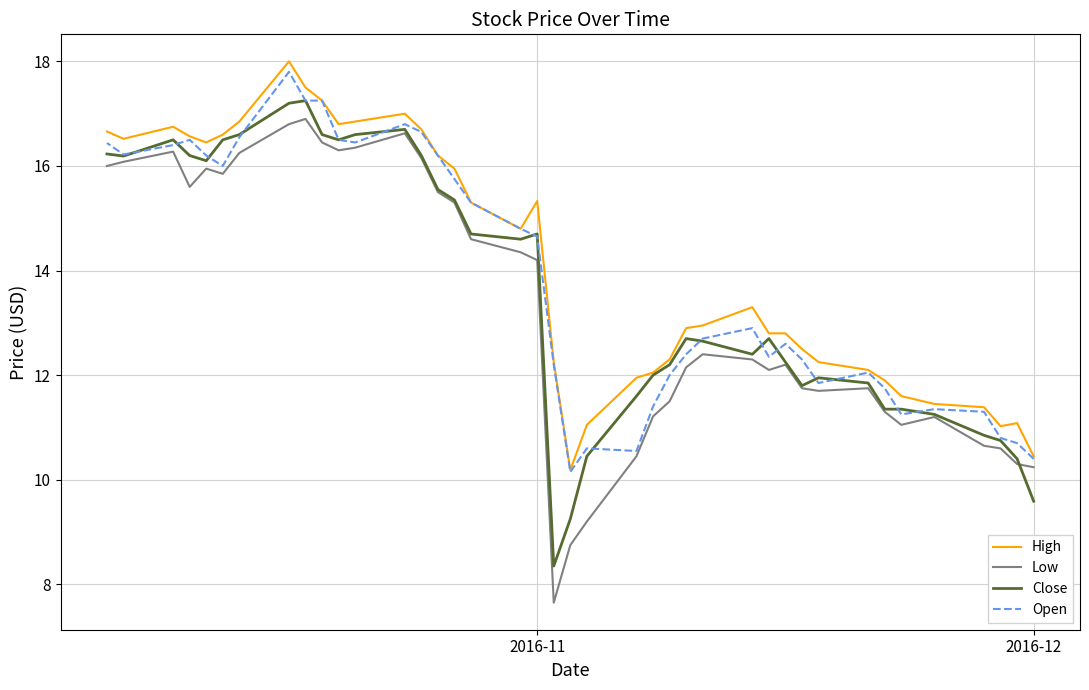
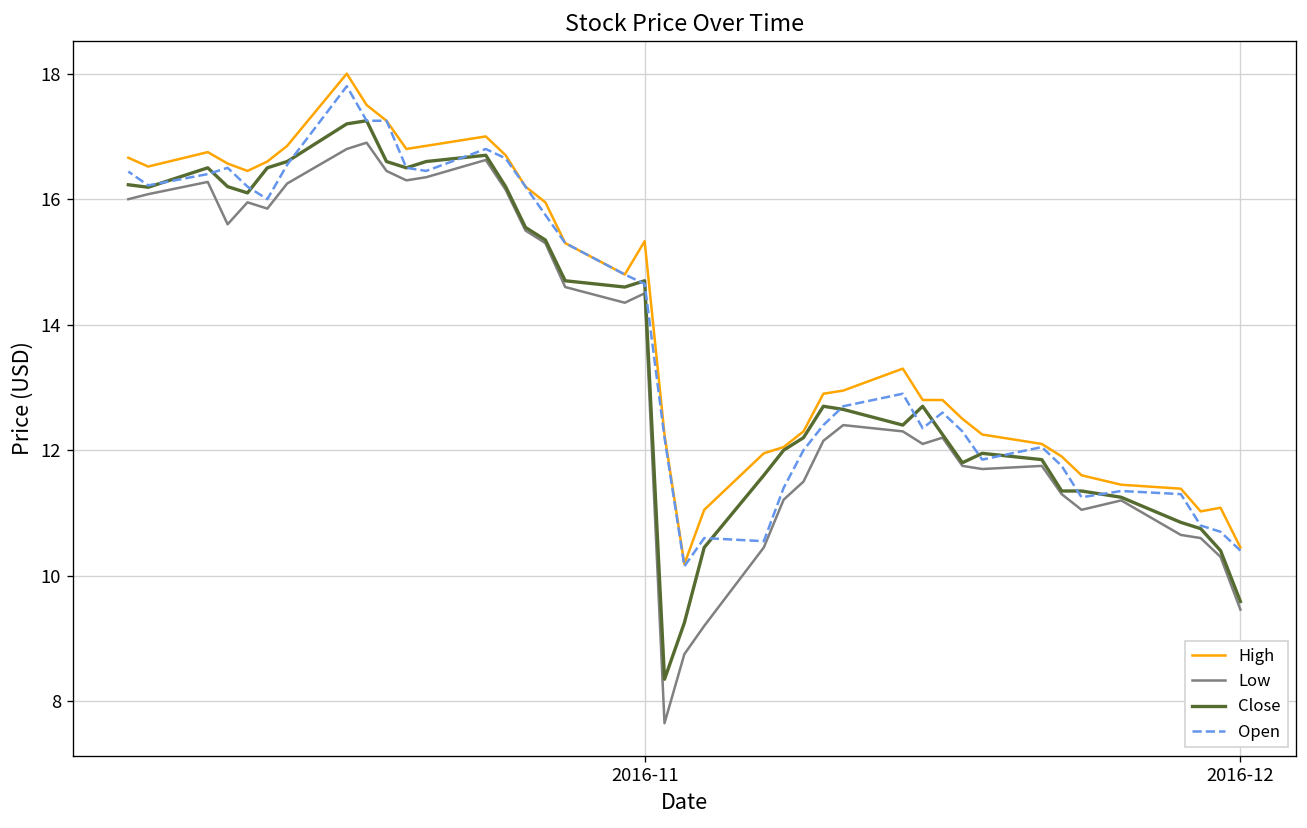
Low, 2016-11: 14.2 -> 14.5
Low, 2016-12: 10.2 -> 9.5
